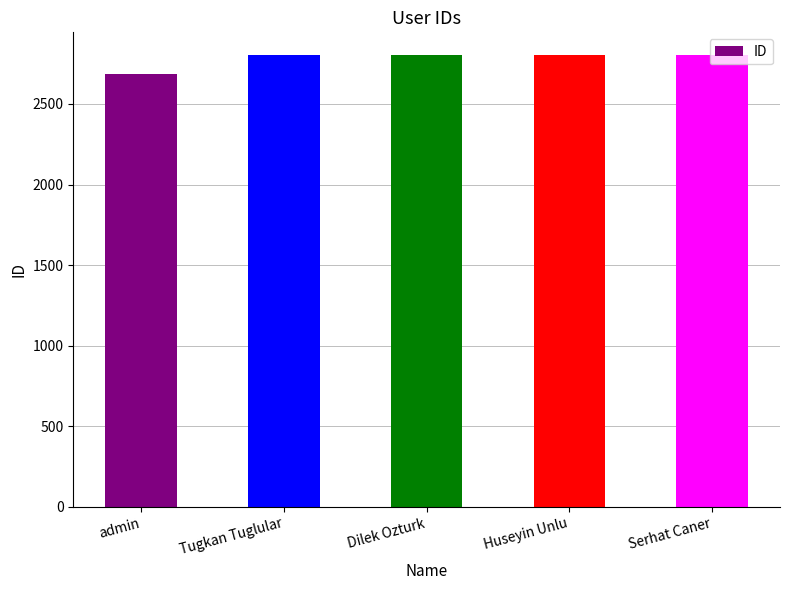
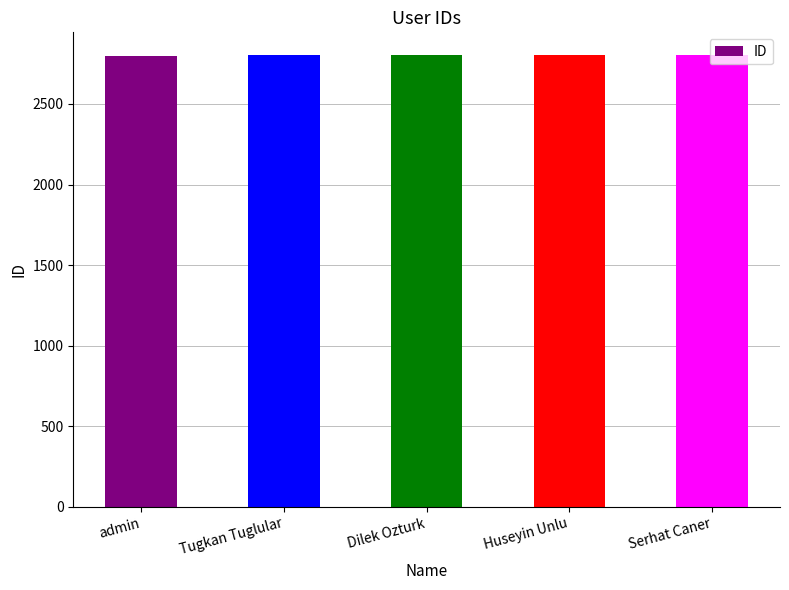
admin: 2690 -> 2800
